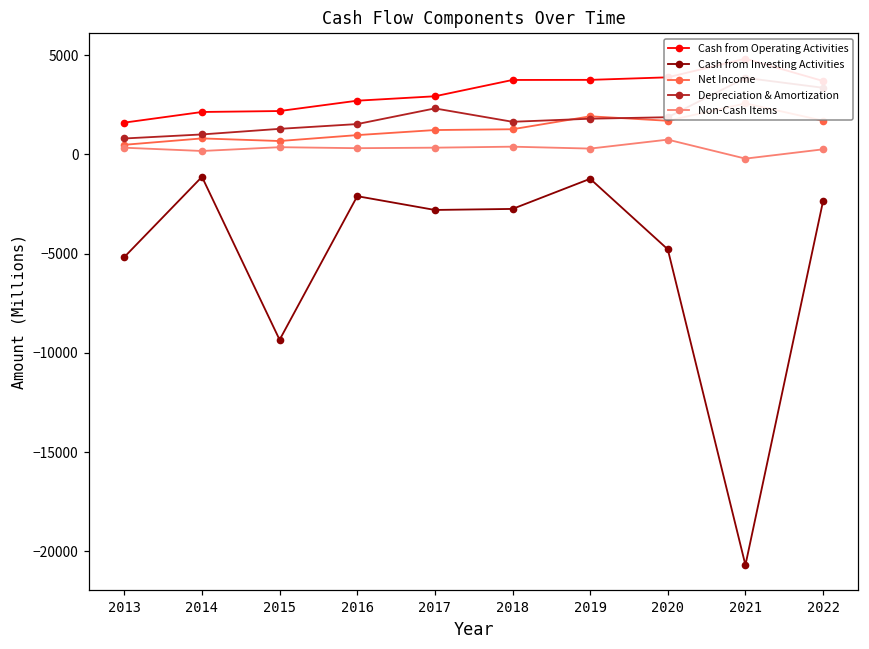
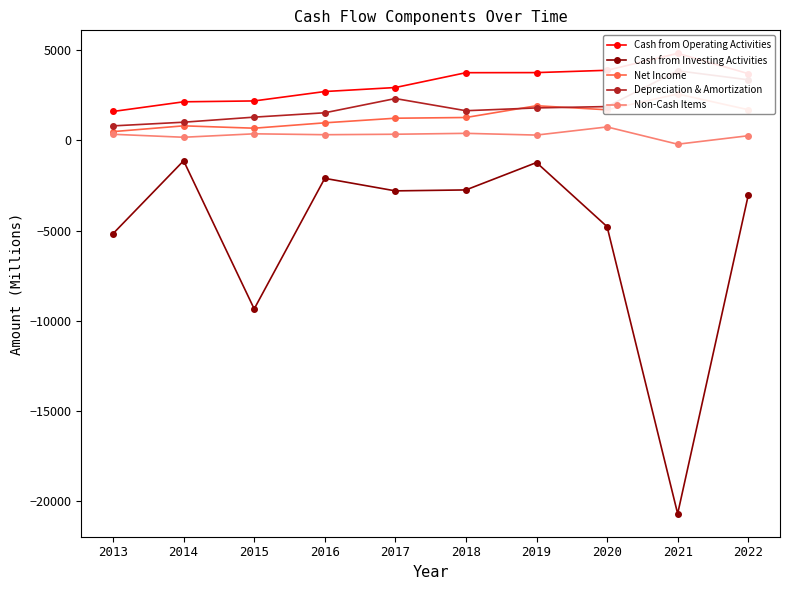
Cash from Investing Activities, 2022: -2400 -> -3000
